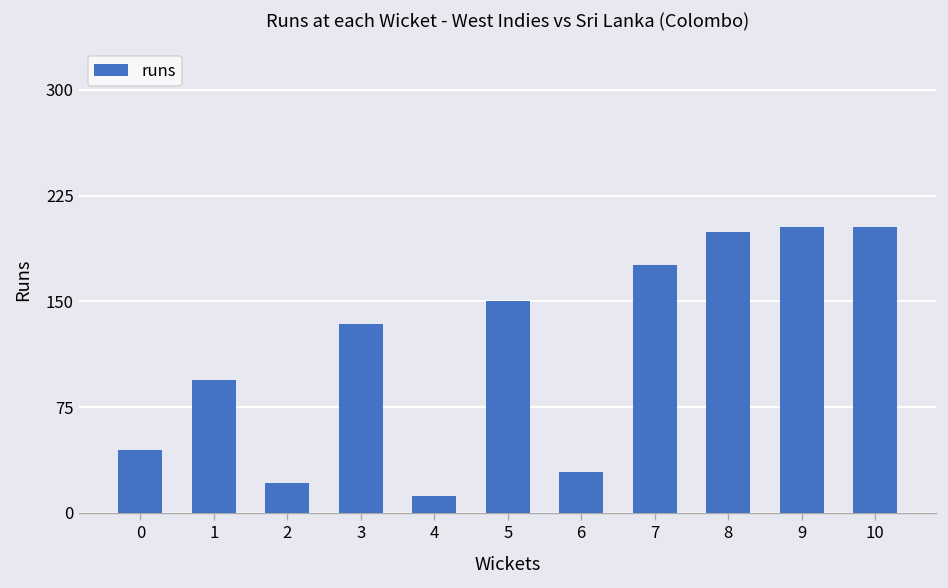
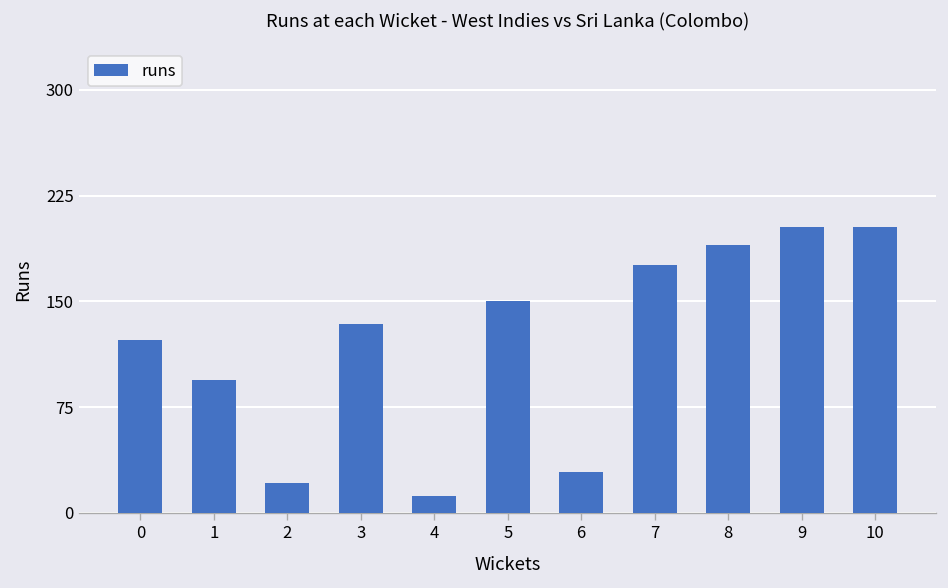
0: 45 -> 123
8: 199 -> 190
